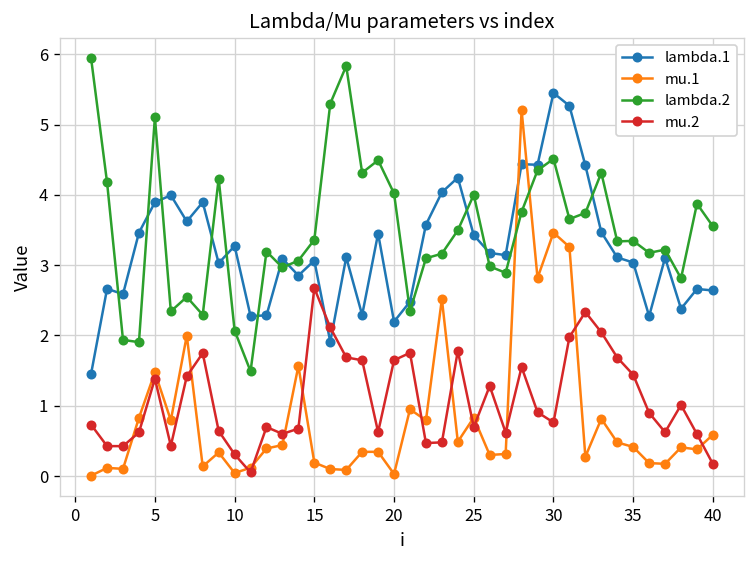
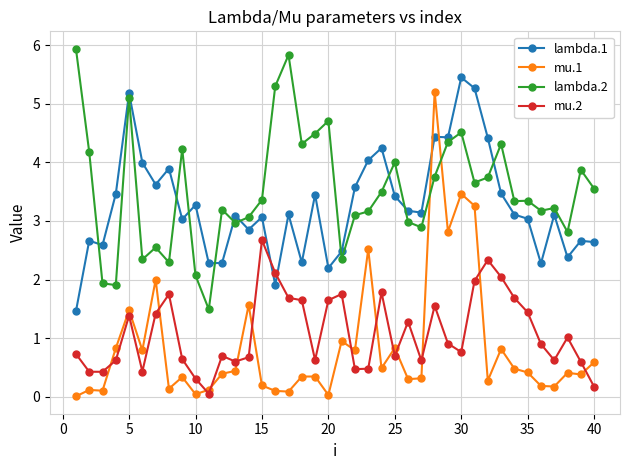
lambda.1, 5: 3.9 -> 5.2
lambda.2, 20: 4.0 -> 4.7
